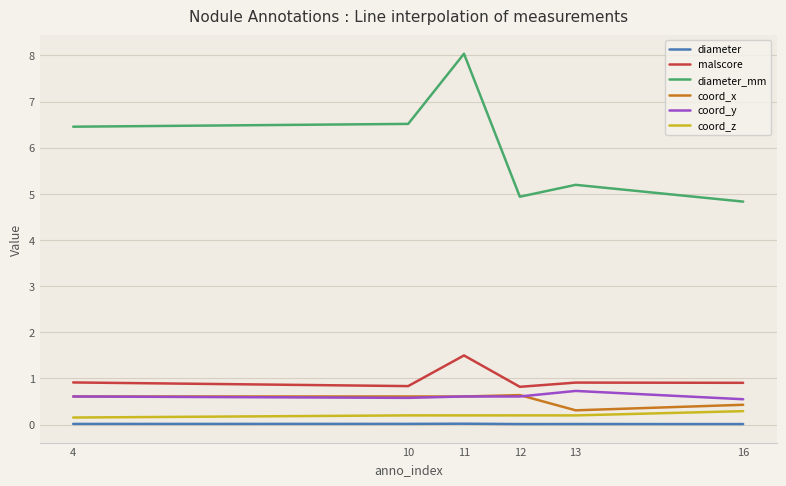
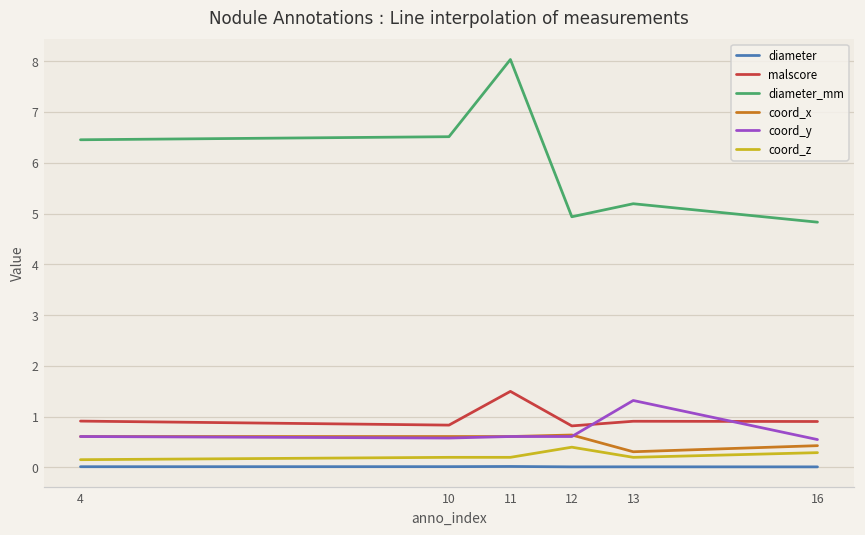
coord_z, 12: 0.2 -> 0.4
coord_y, 13: 0.7 -> 1.3
